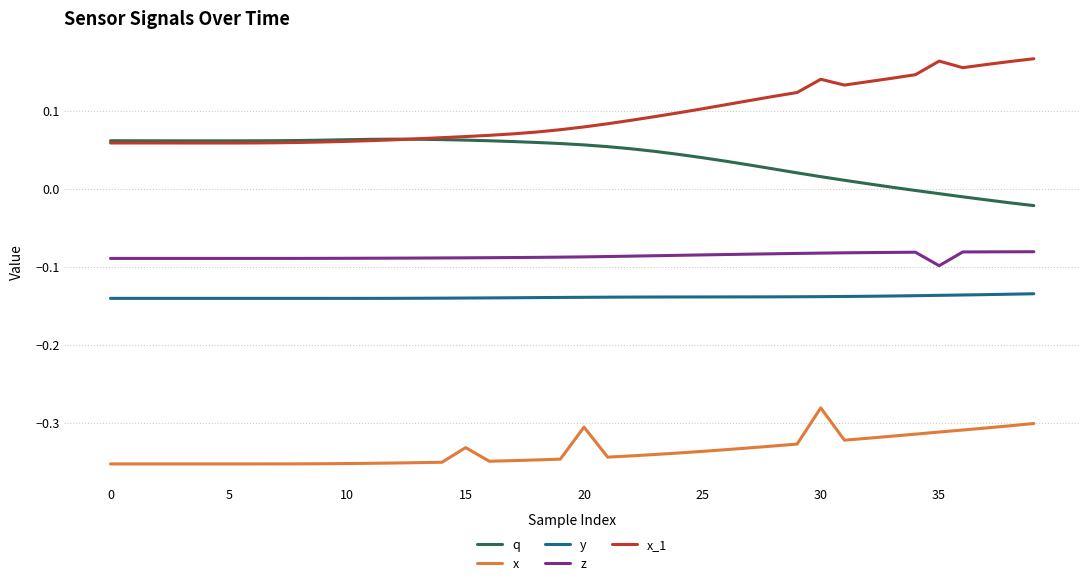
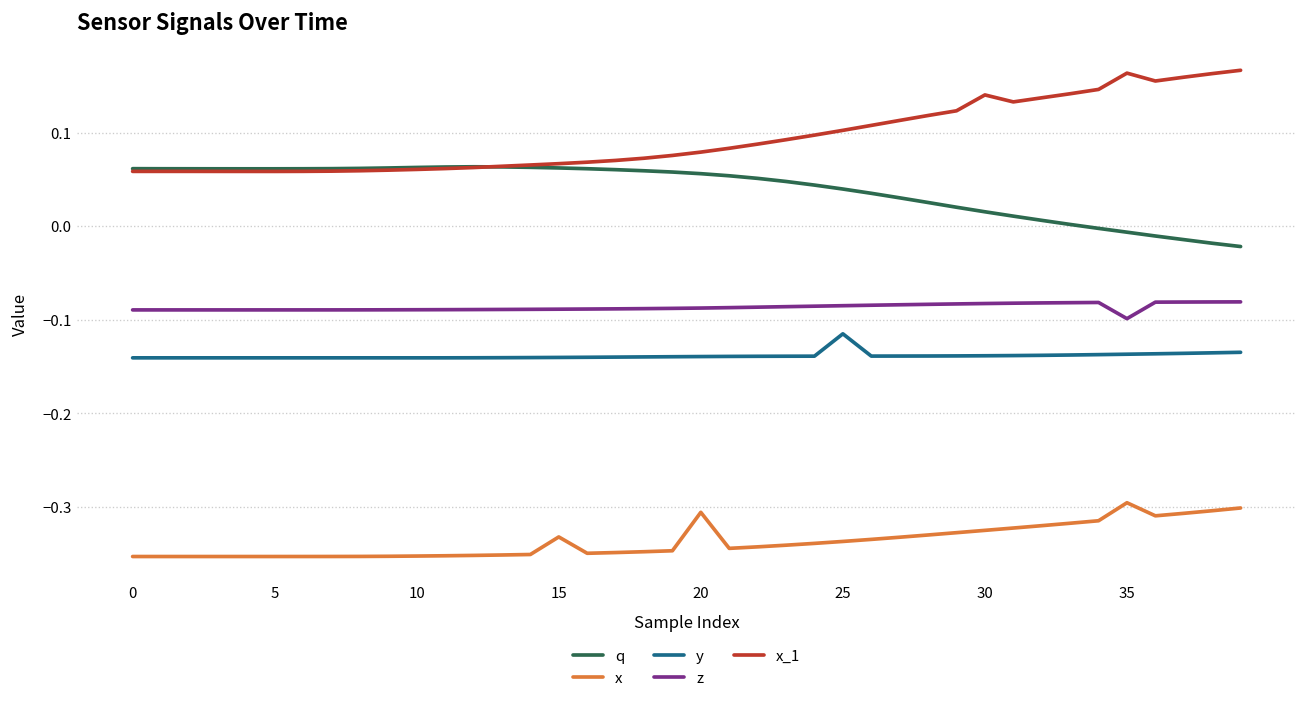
y, 25: -0.14 -> -0.11
x, 30: -0.28 -> -0.32
x, 35: -0.31 -> -0.30
